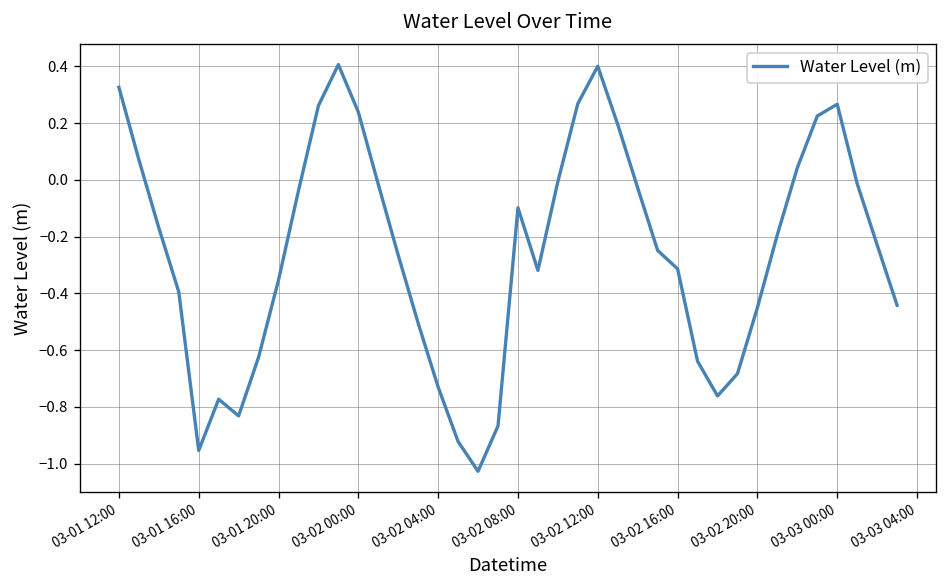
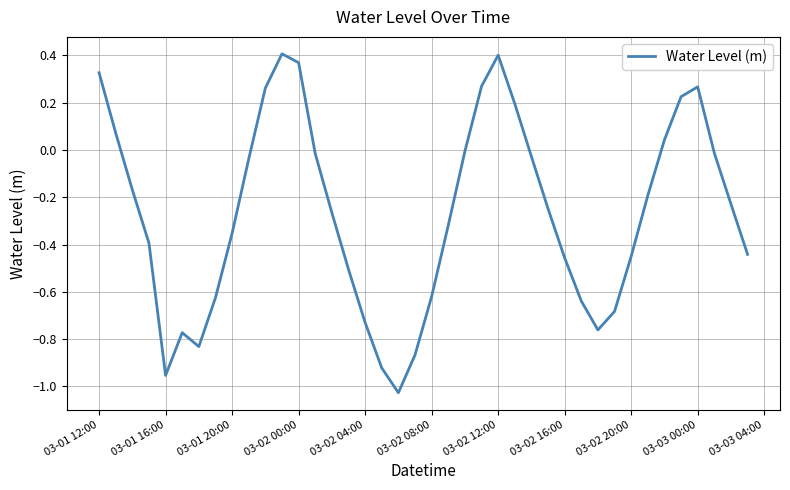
03-02 00:00: 0.24 -> 0.37
03-02 08:00: -0.10 -> -0.62
03-02 16:00: -0.31 -> -0.46
